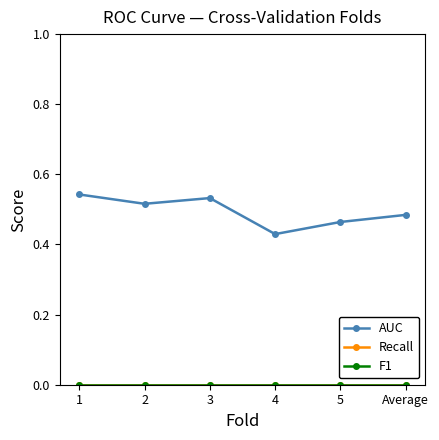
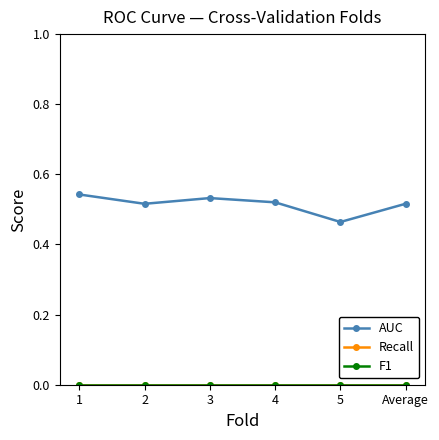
AUC, 4: 0.43 -> 0.52
AUC, Average: 0.48 -> 0.52
